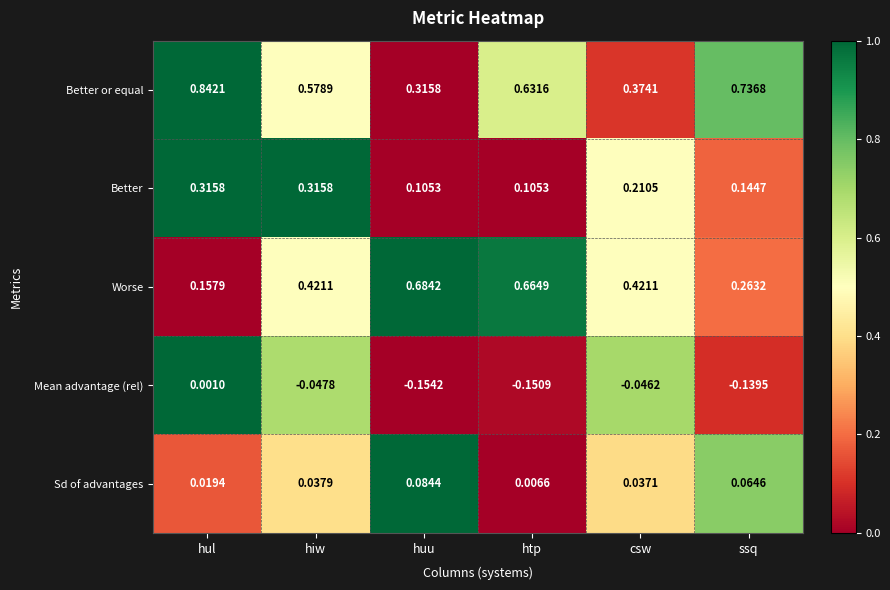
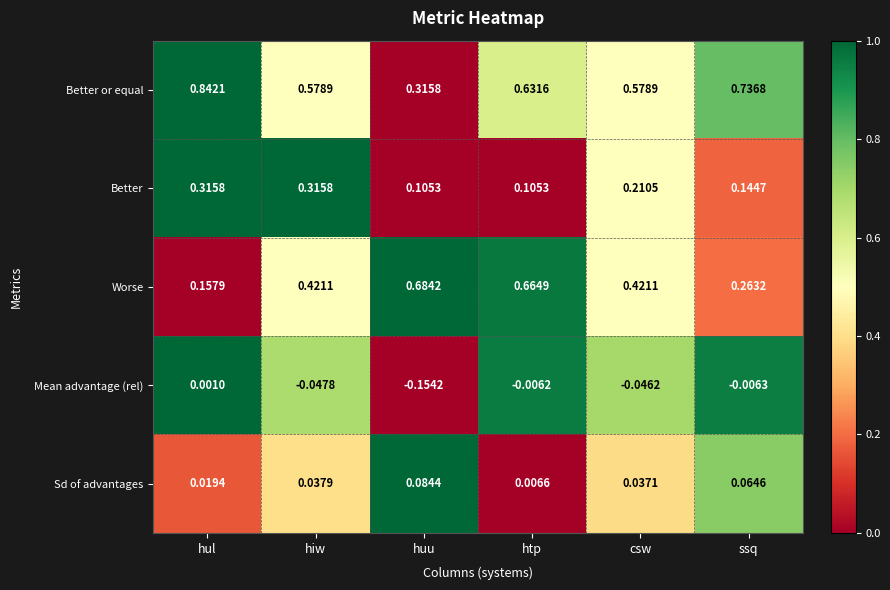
Better or equal, csw: 0.3741 -> 0.5789
Mean advantage (rel), htp: -0.1509 -> -0.0062
Mean advantage (rel), ssq: -0.1395 -> -0.0063
